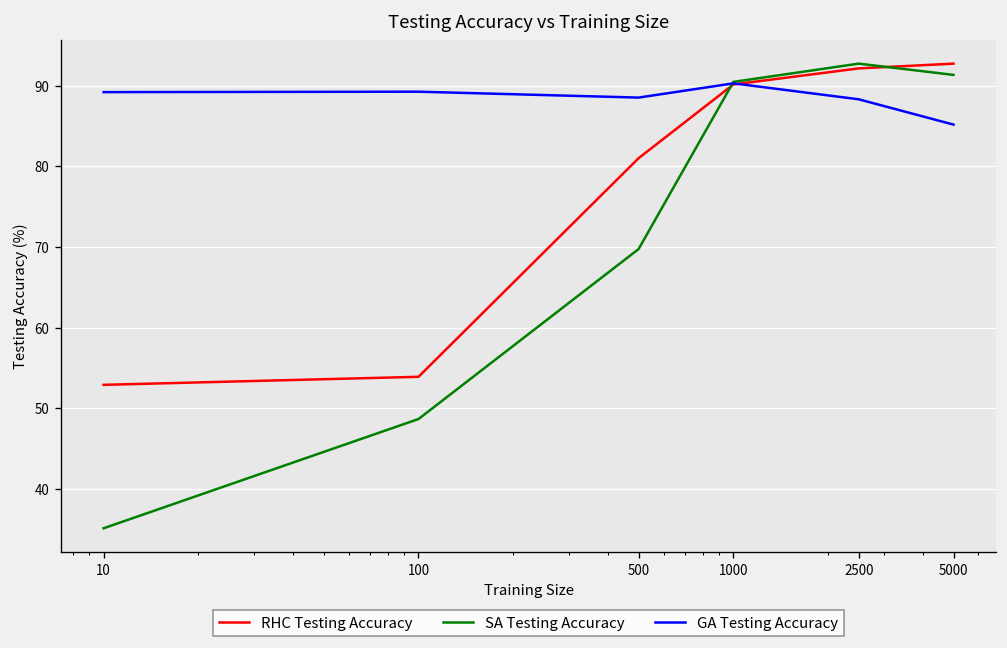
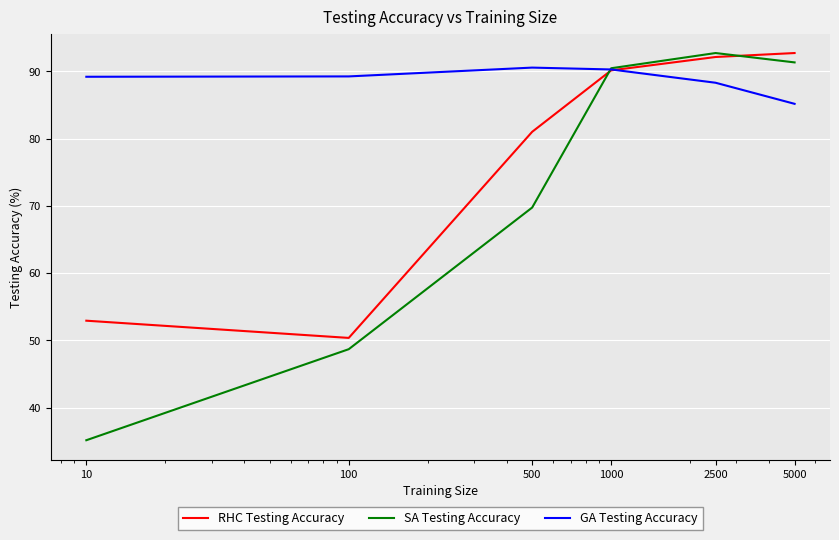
RHC Testing Accuracy, 100: 54 -> 50
GA Testing Accuracy, 500: 89 -> 91
